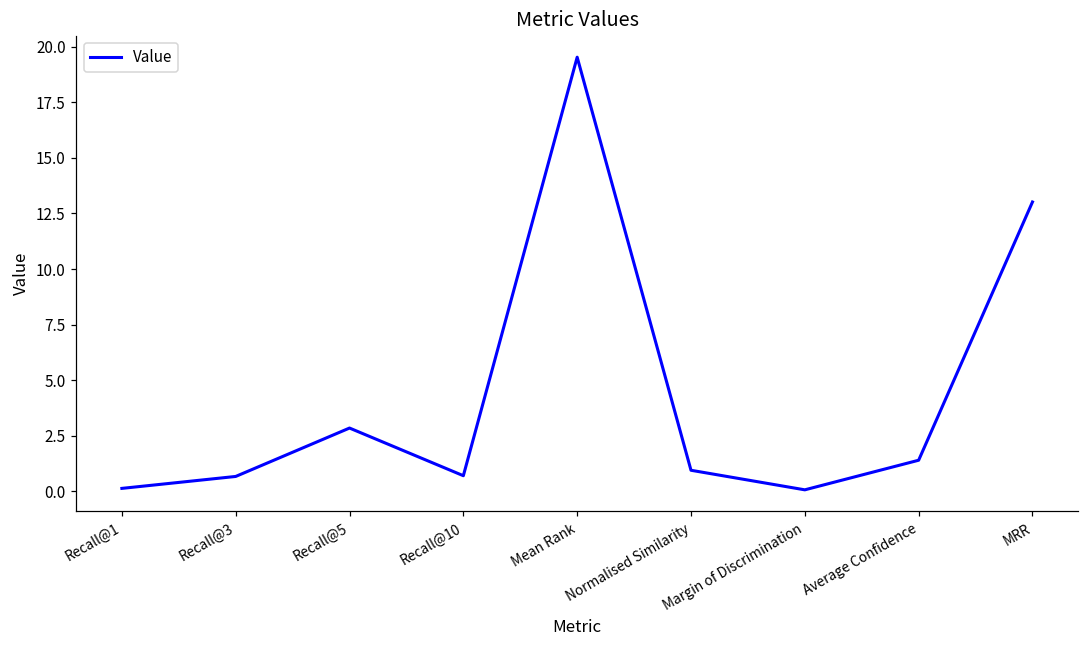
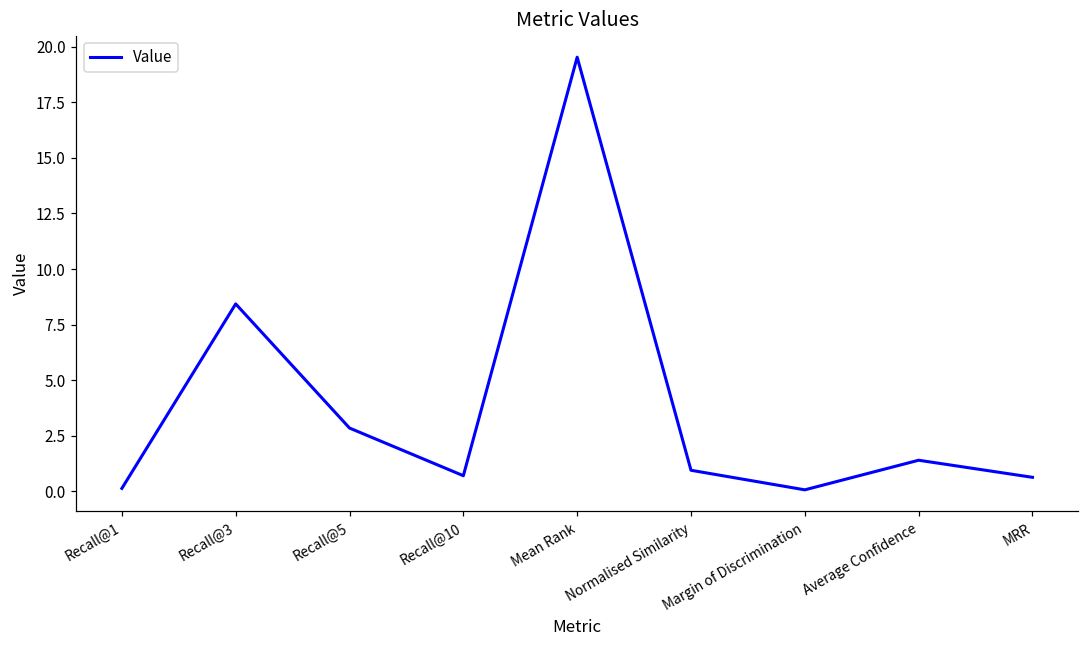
Recall@3: 0.7 -> 8.4
MRR: 13.0 -> 0.6
